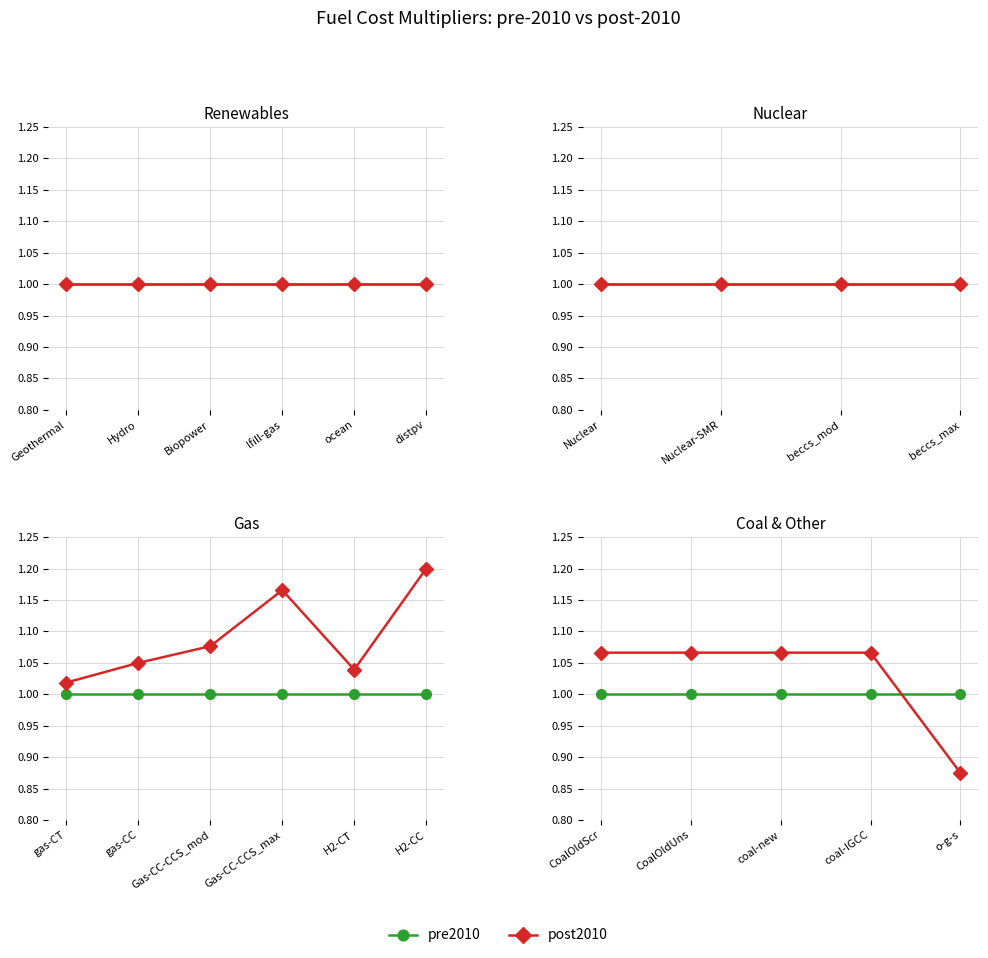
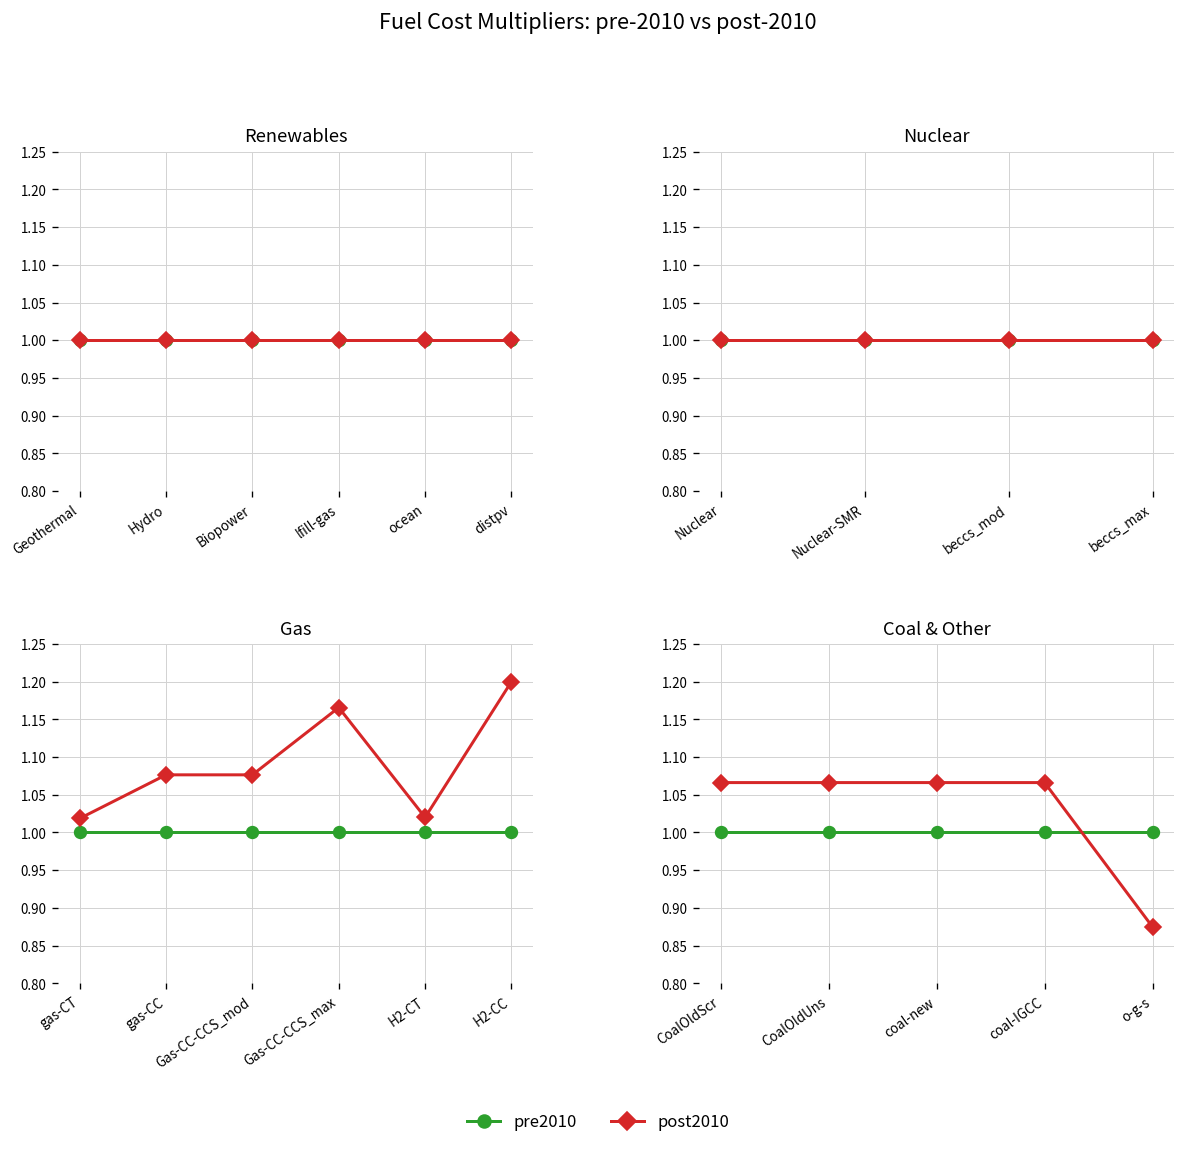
Gas, post2010, gas-CC: 1.05 -> 1.08
Gas, post2010, H2-CT: 1.04 -> 1.02
